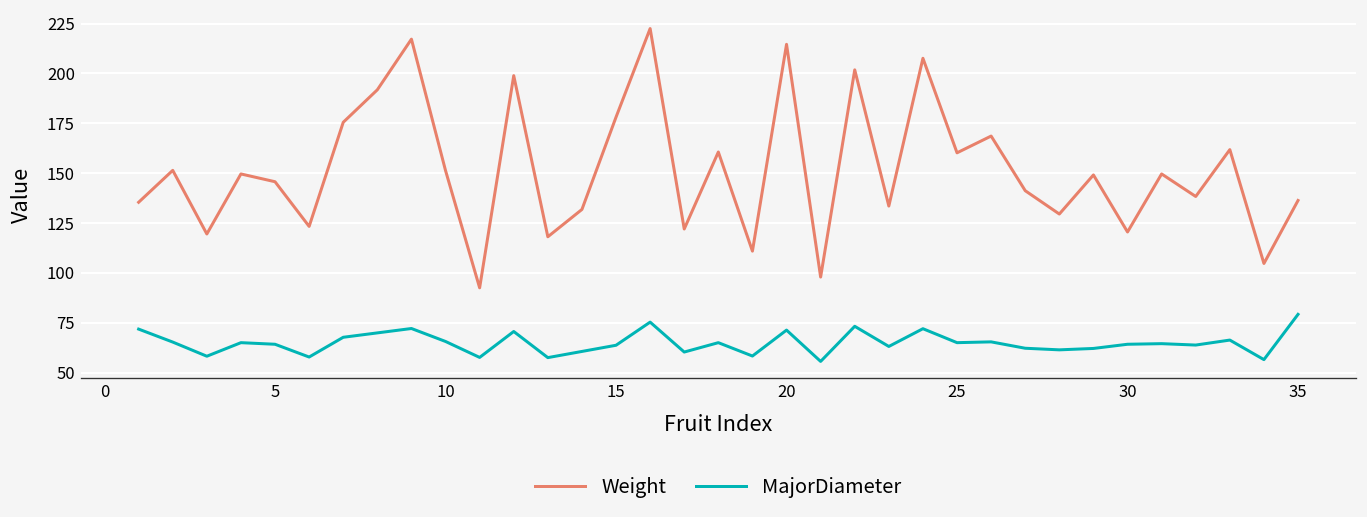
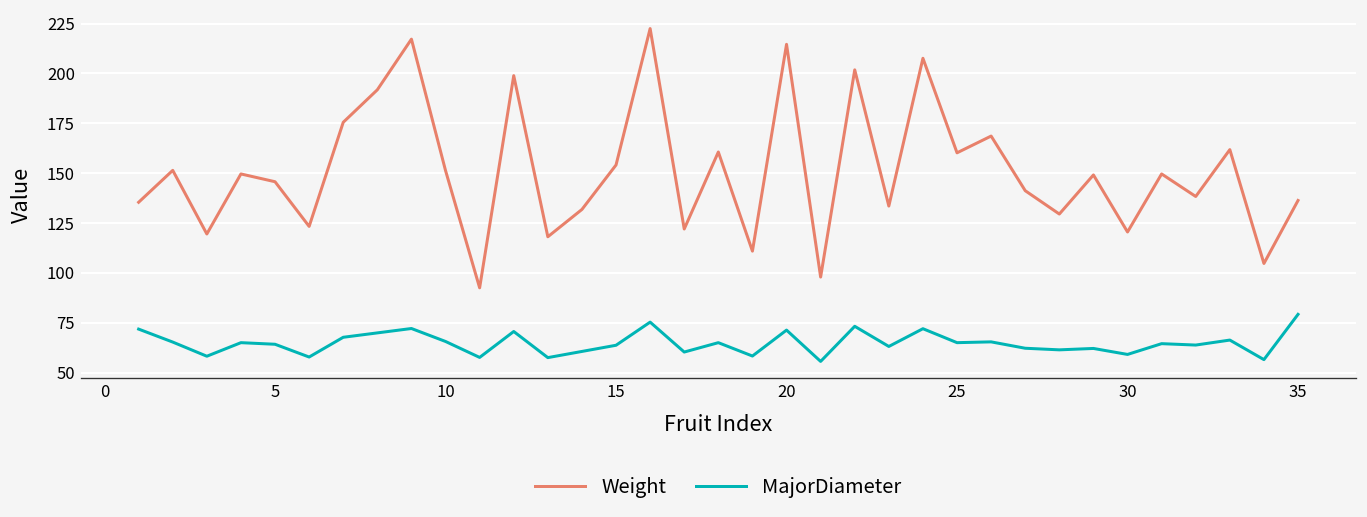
Weight, 15: 178 -> 154
MajorDiameter, 30: 64 -> 59
